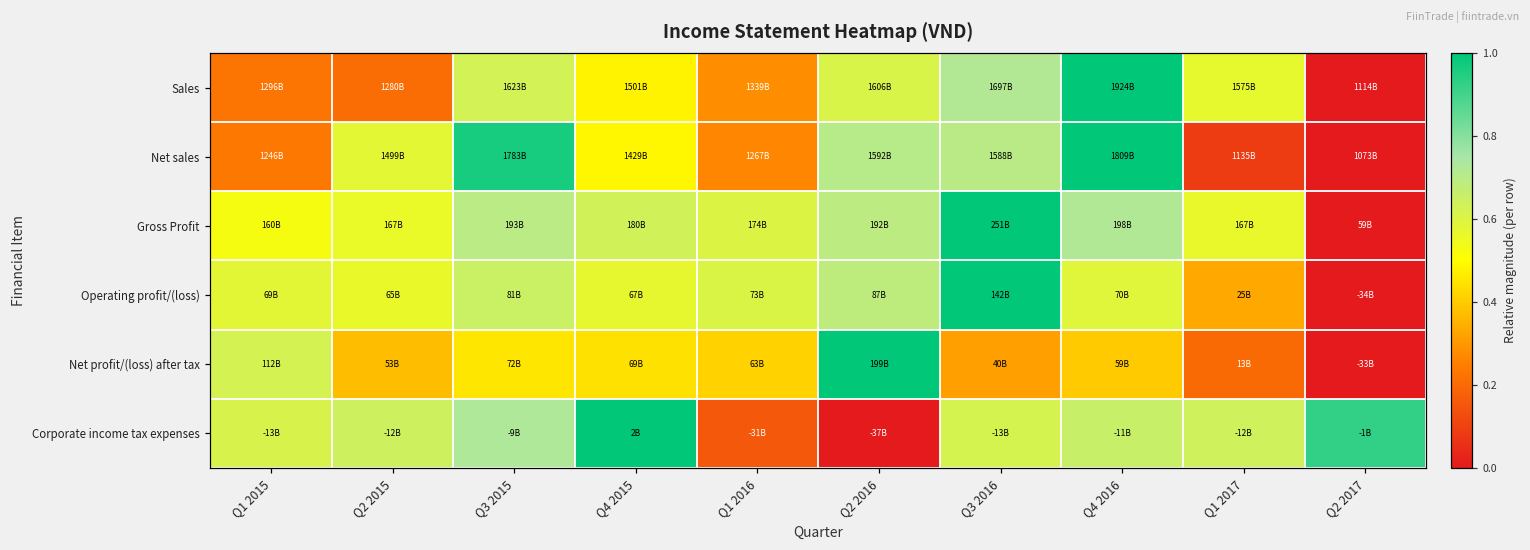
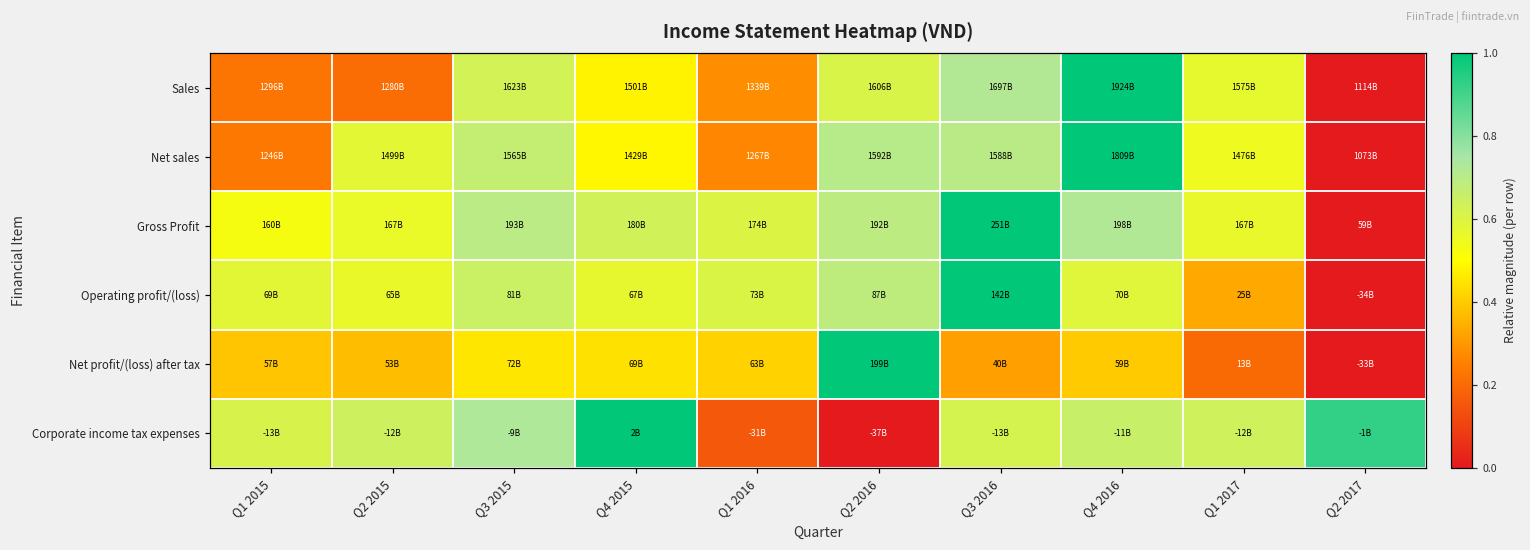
Net sales, Q3 2015: 1783B -> 1565B
Net sales, Q1 2017: 1135B -> 1476B
Net profit/(loss) after tax, Q1 2015: 112B -> 57B
